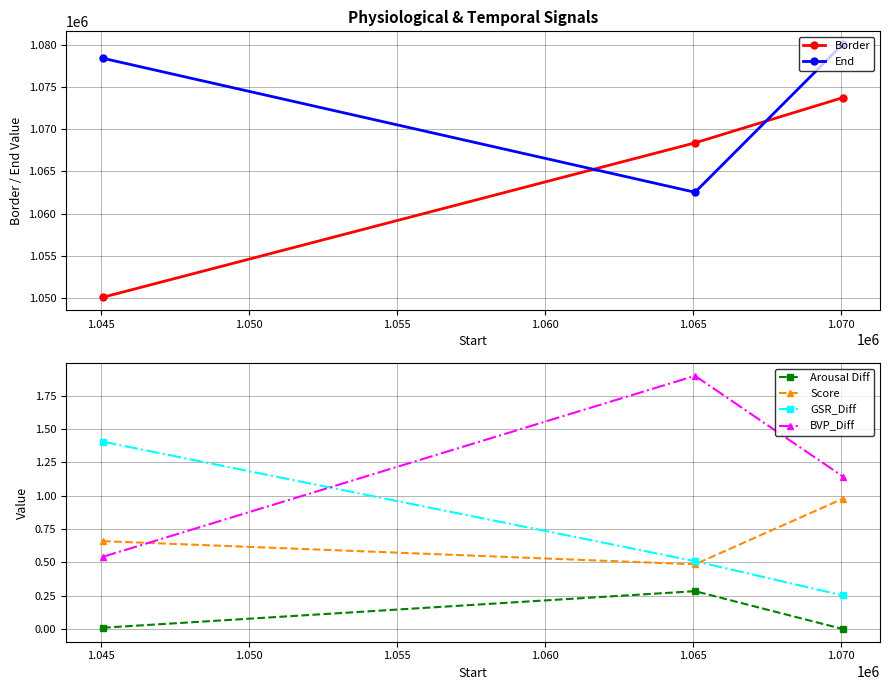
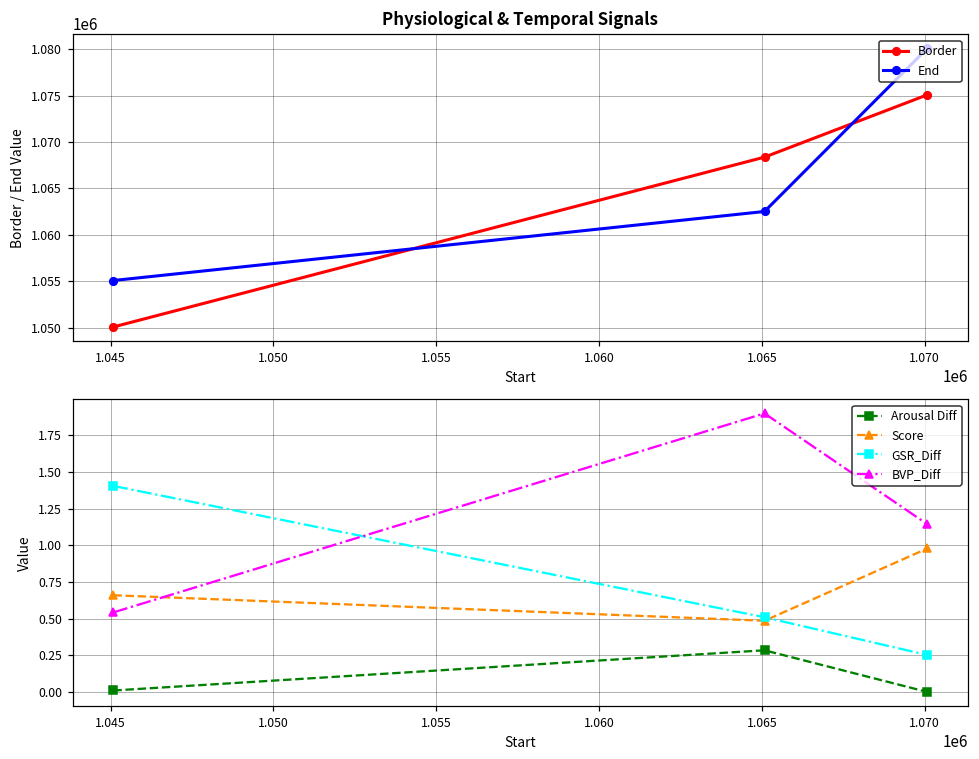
Physiological & Temporal Signals, End, 1.045: 1078000 -> 1055000
Physiological & Temporal Signals, Border, 1.070: 1074000 -> 1075000
